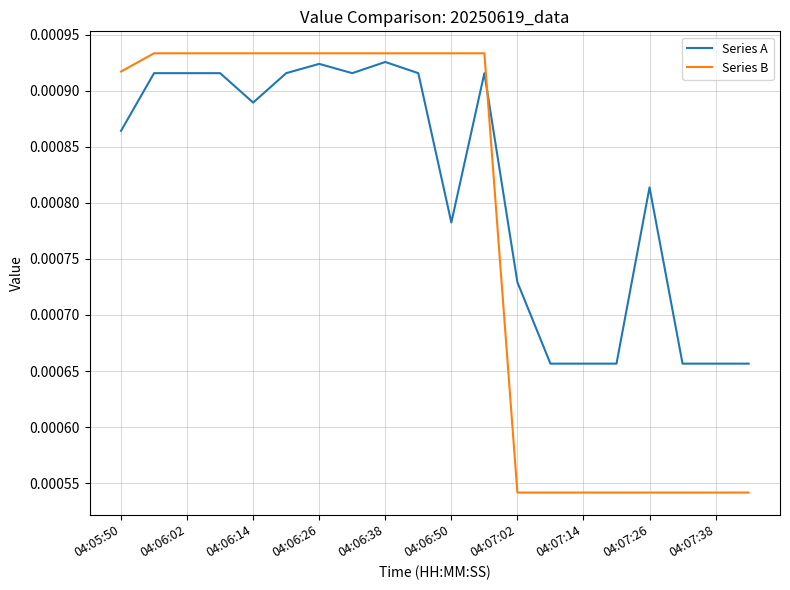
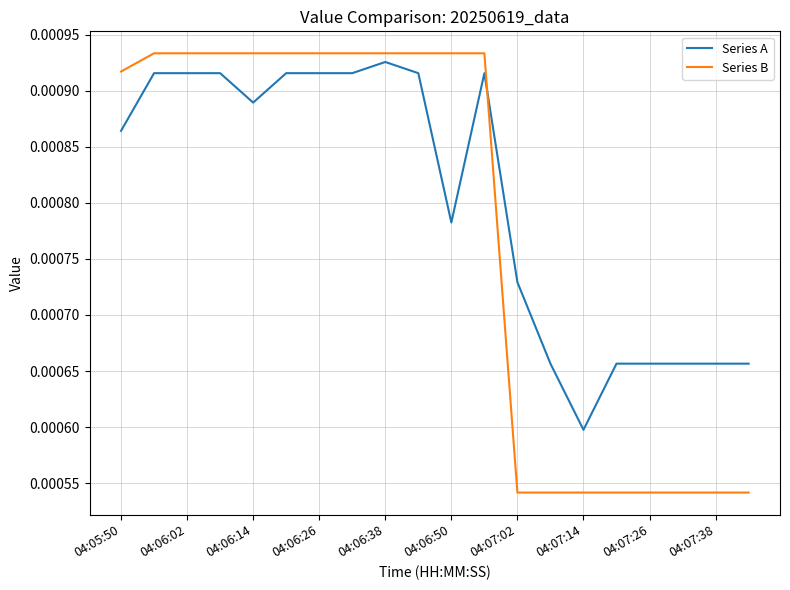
Series A, 04:06:26: 0.000924 -> 0.000916
Series A, 04:07:14: 0.000657 -> 0.000598
Series A, 04:07:26: 0.000814 -> 0.000657
